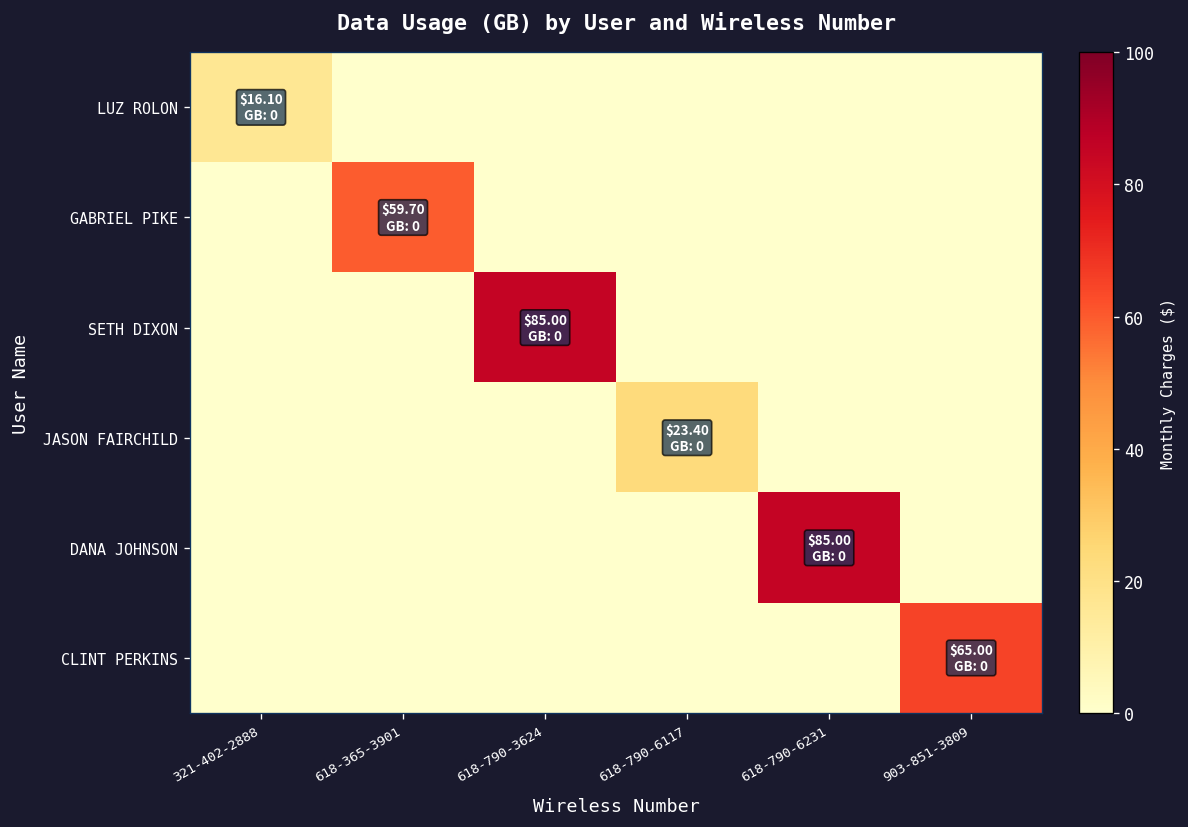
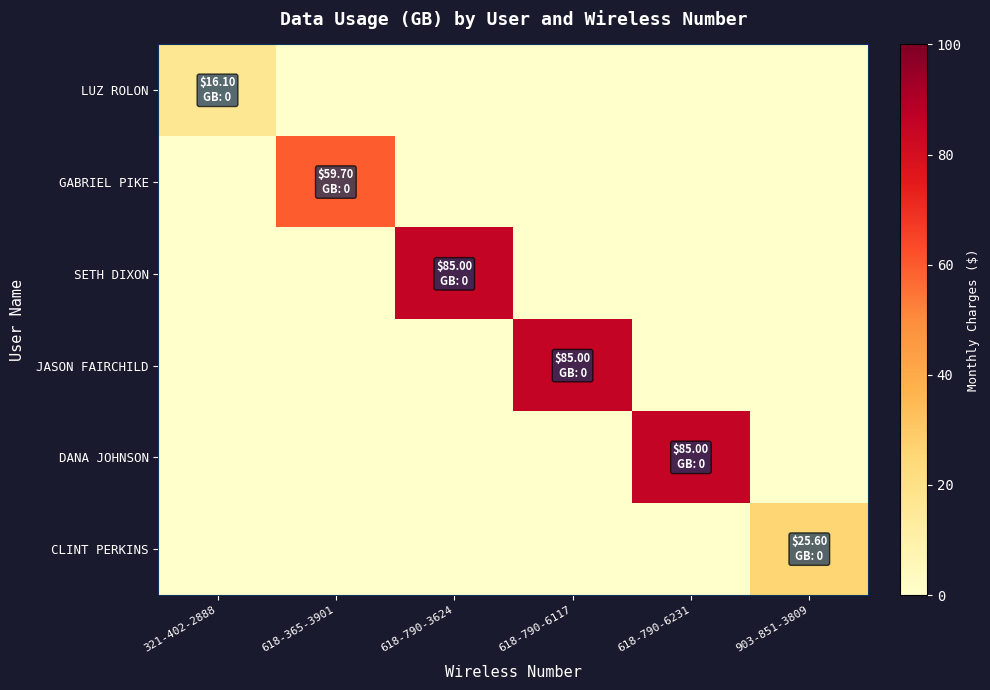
JASON FAIRCHILD, 618-790-6117: $23.40 -> $85.00
CLINT PERKINS, 903-851-3809: $65.00 -> $25.60
